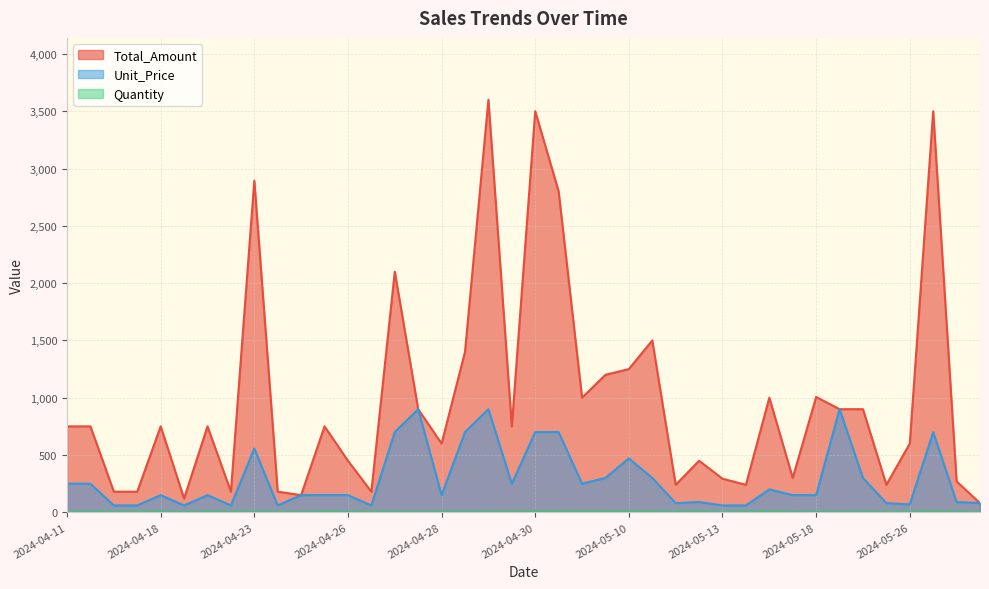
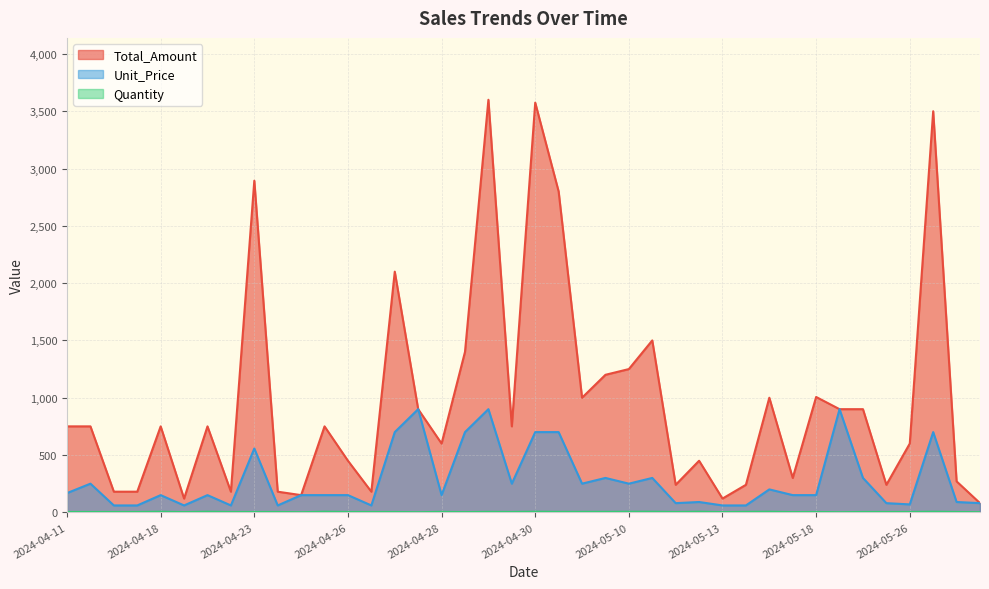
Unit_Price, 2024-04-11: 250 -> 170
Total_Amount, 2024-04-30: 3,500 -> 3,570
Unit_Price, 2024-05-10: 470 -> 250
Total_Amount, 2024-05-13: 290 -> 120
